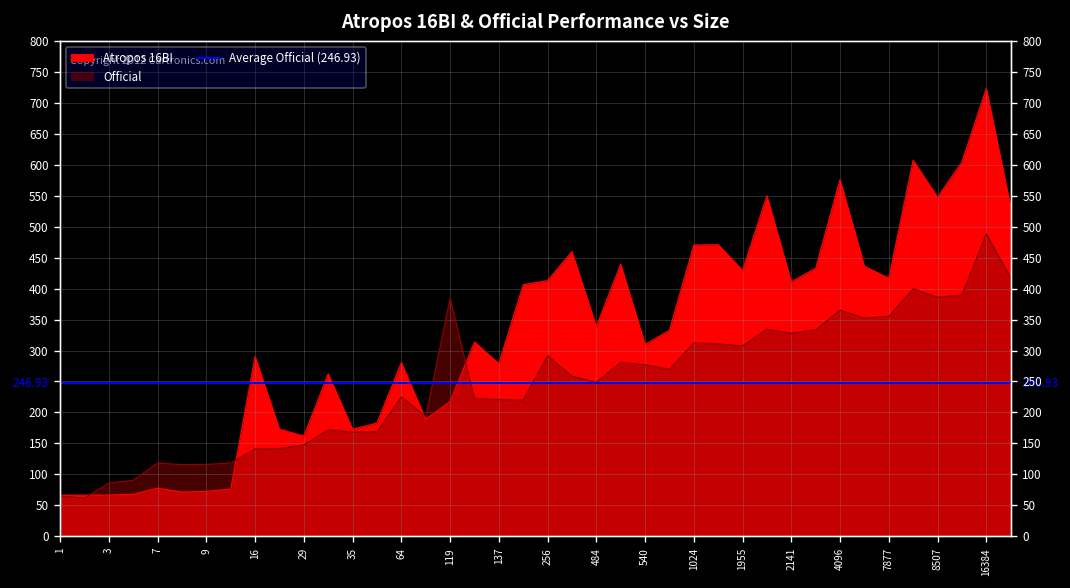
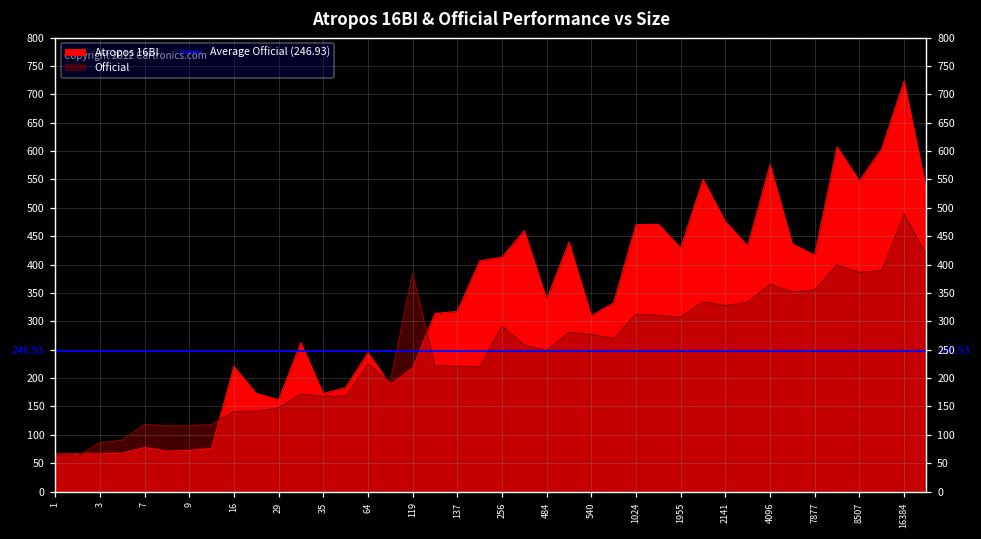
Atropos 16BI, 16: 290 -> 220
Atropos 16BI, 64: 280 -> 240
Atropos 16BI, 137: 280 -> 320
Atropos 16BI, 2141: 410 -> 480
